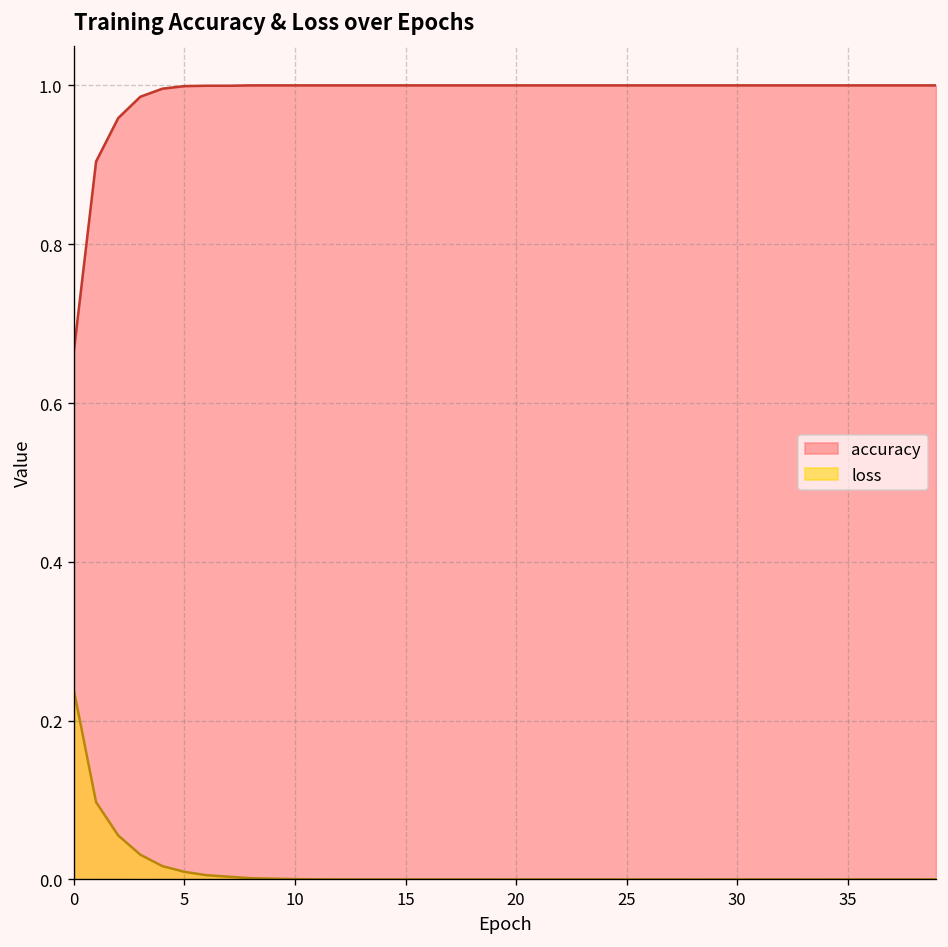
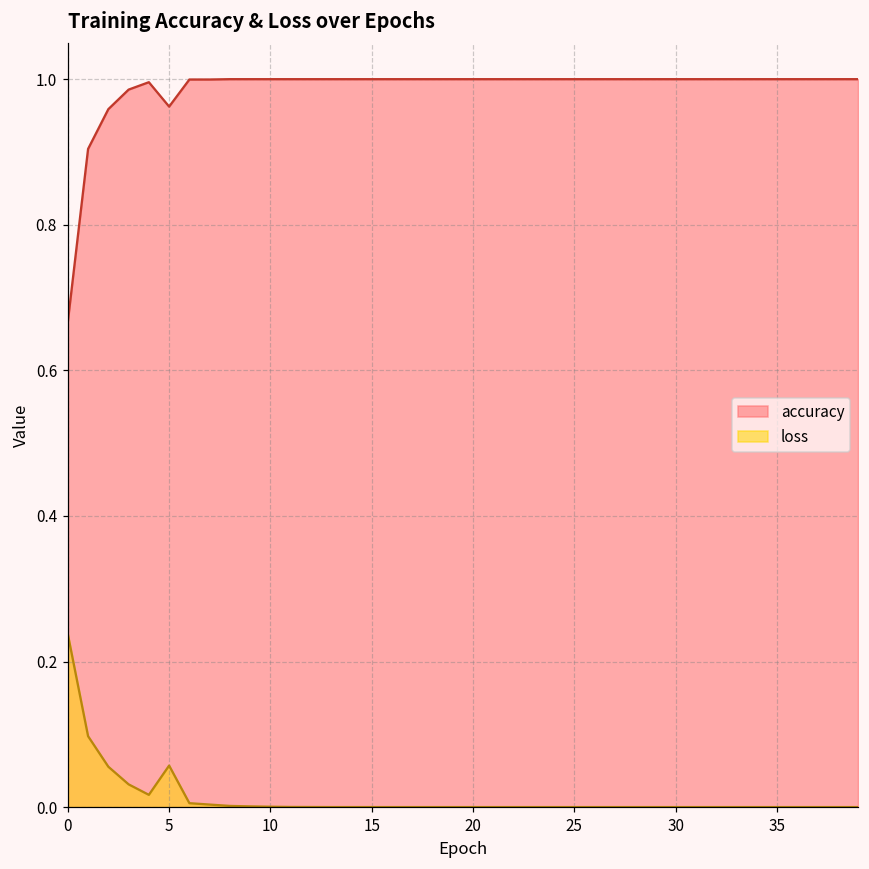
accuracy, 5: 1.00 -> 0.96
loss, 5: 0.01 -> 0.06
